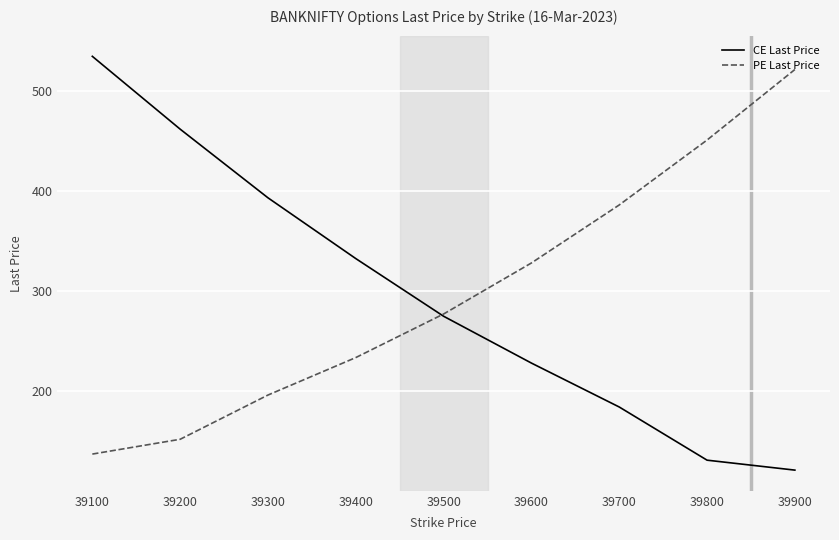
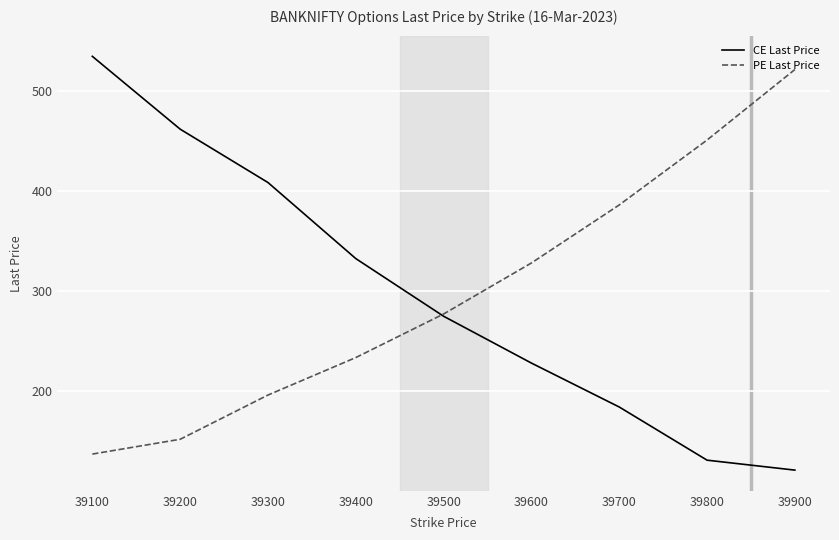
CE Last Price, 39300: 390 -> 410
